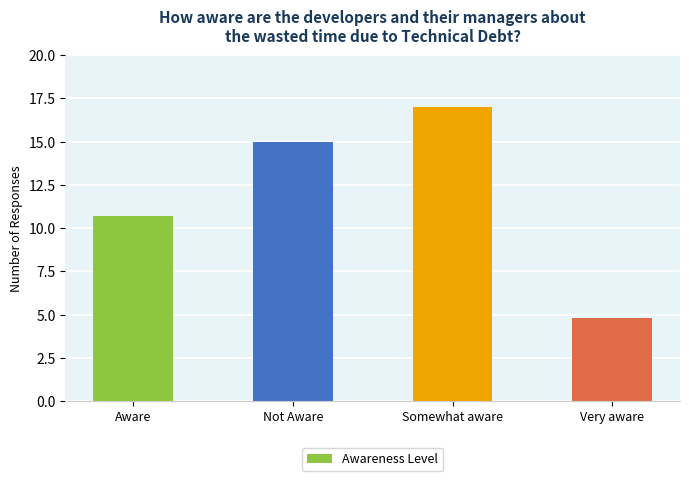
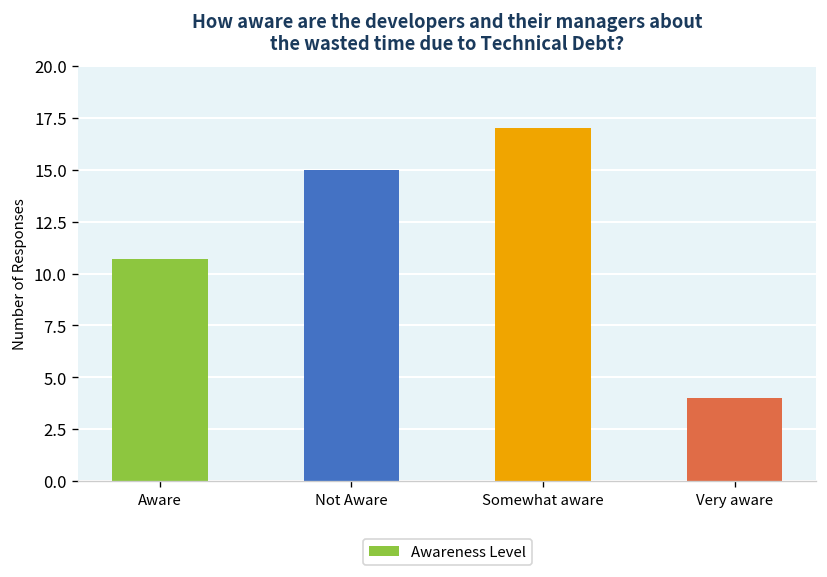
Very aware: 4.8 -> 4.0
